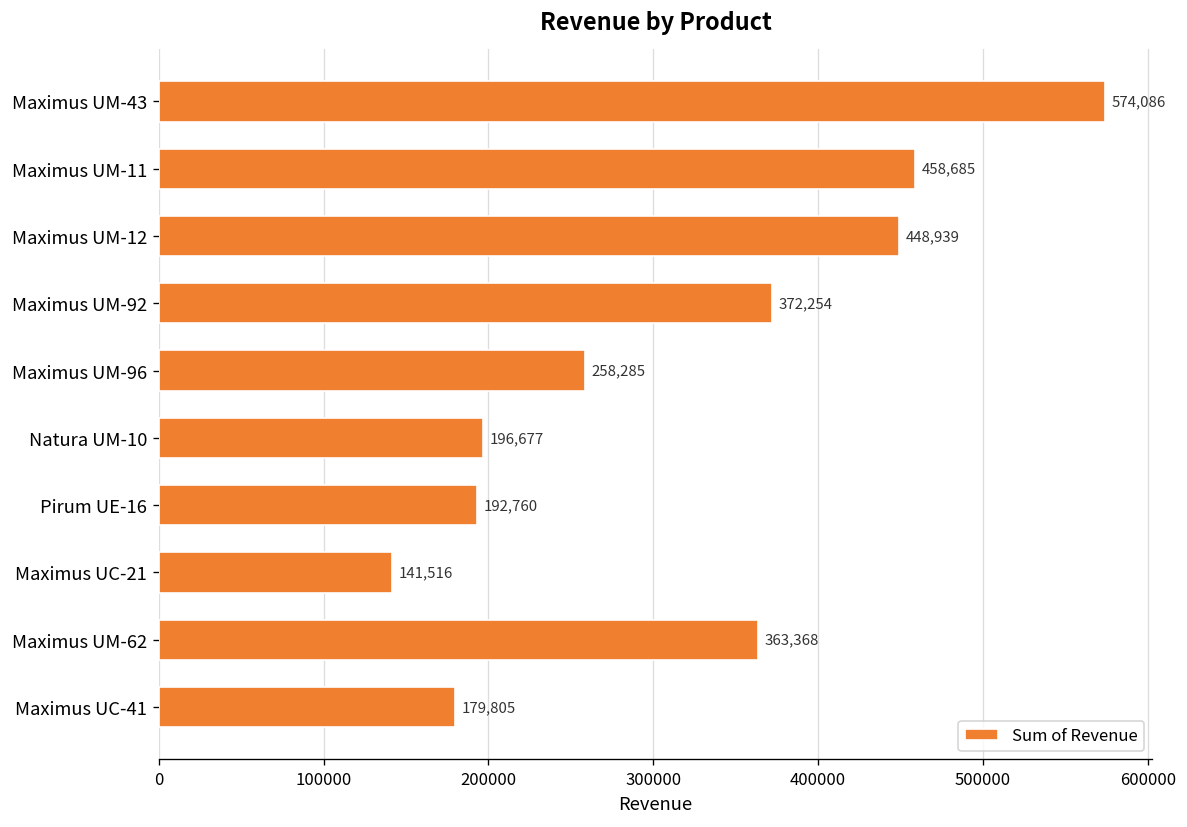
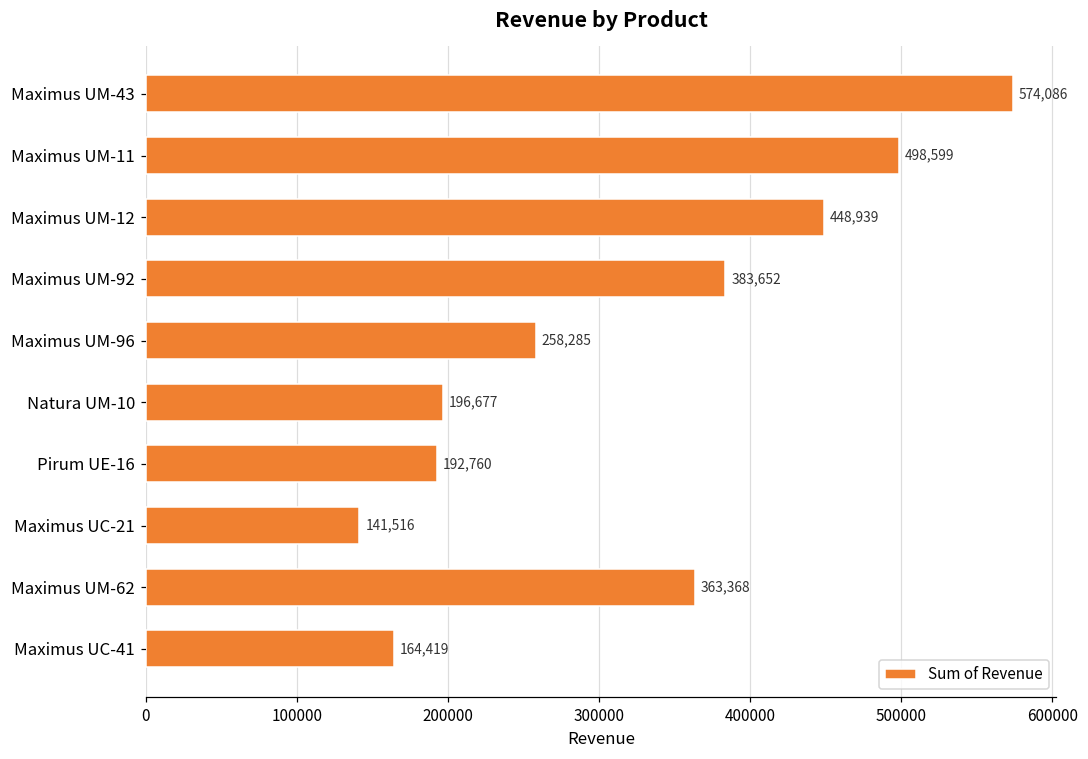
Maximus UM-11: 458,685 -> 498,599
Maximus UM-92: 372,254 -> 383,652
Maximus UC-41: 179,805 -> 164,419
